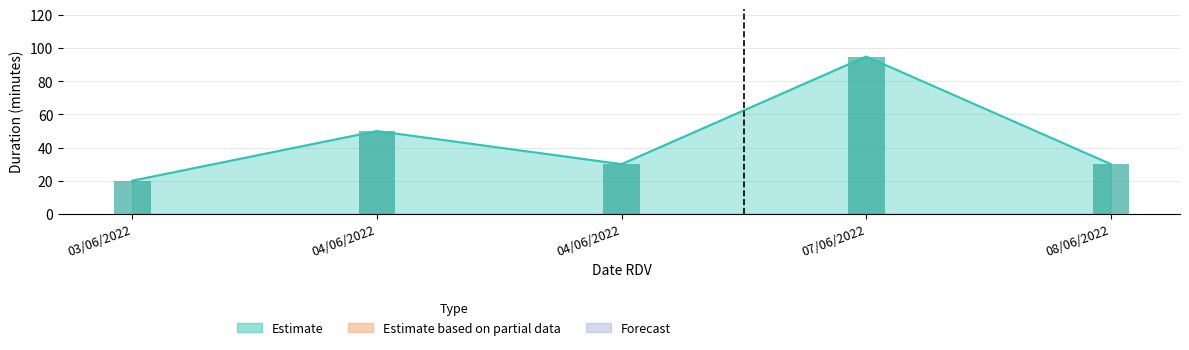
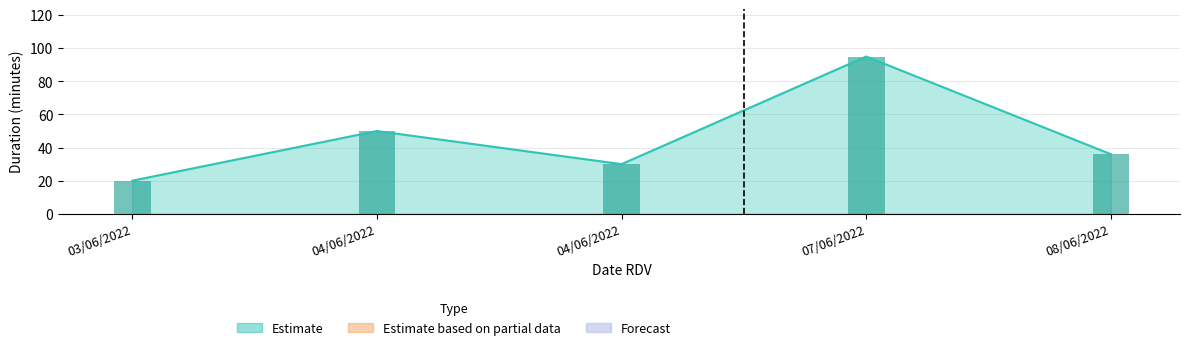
08/06/2022: 30 -> 36
